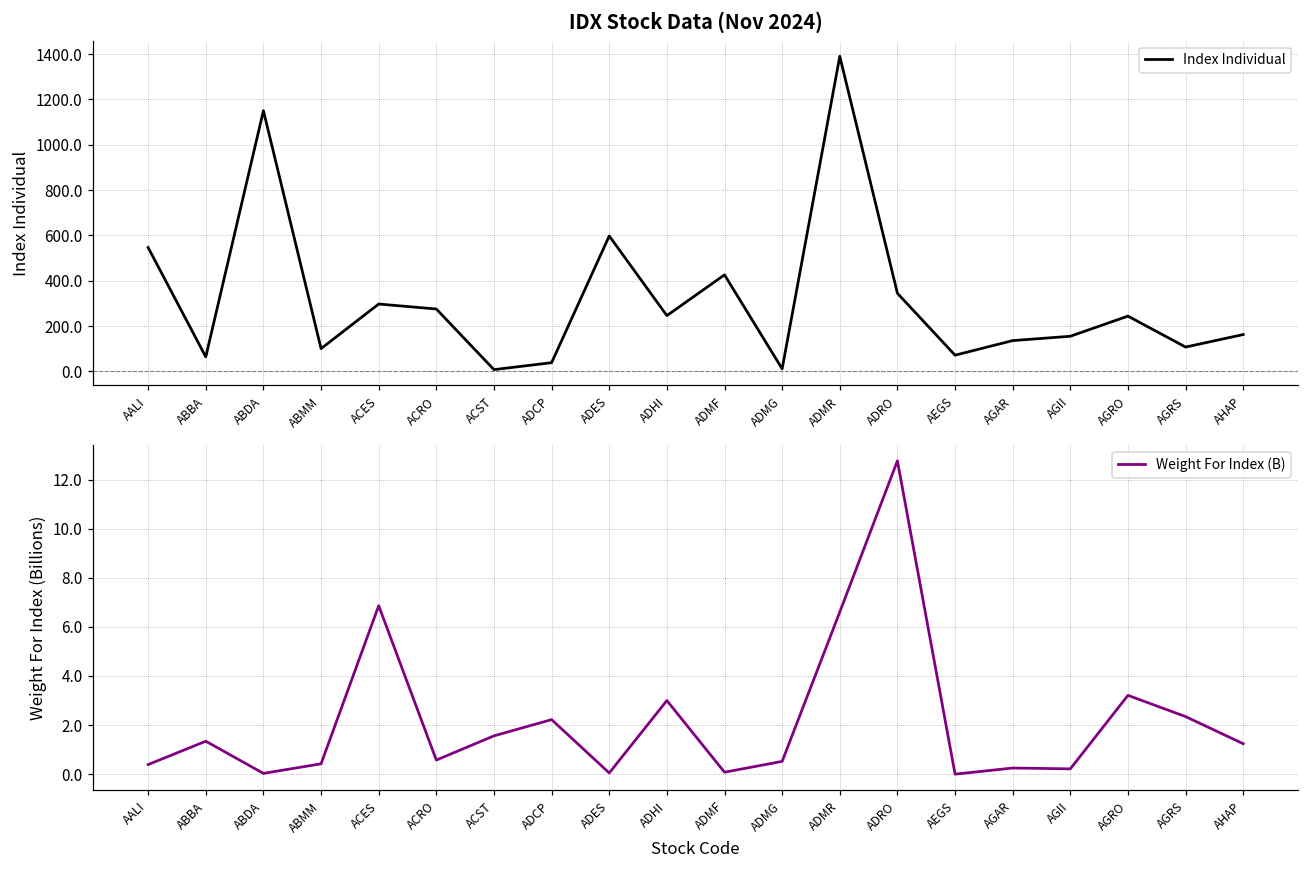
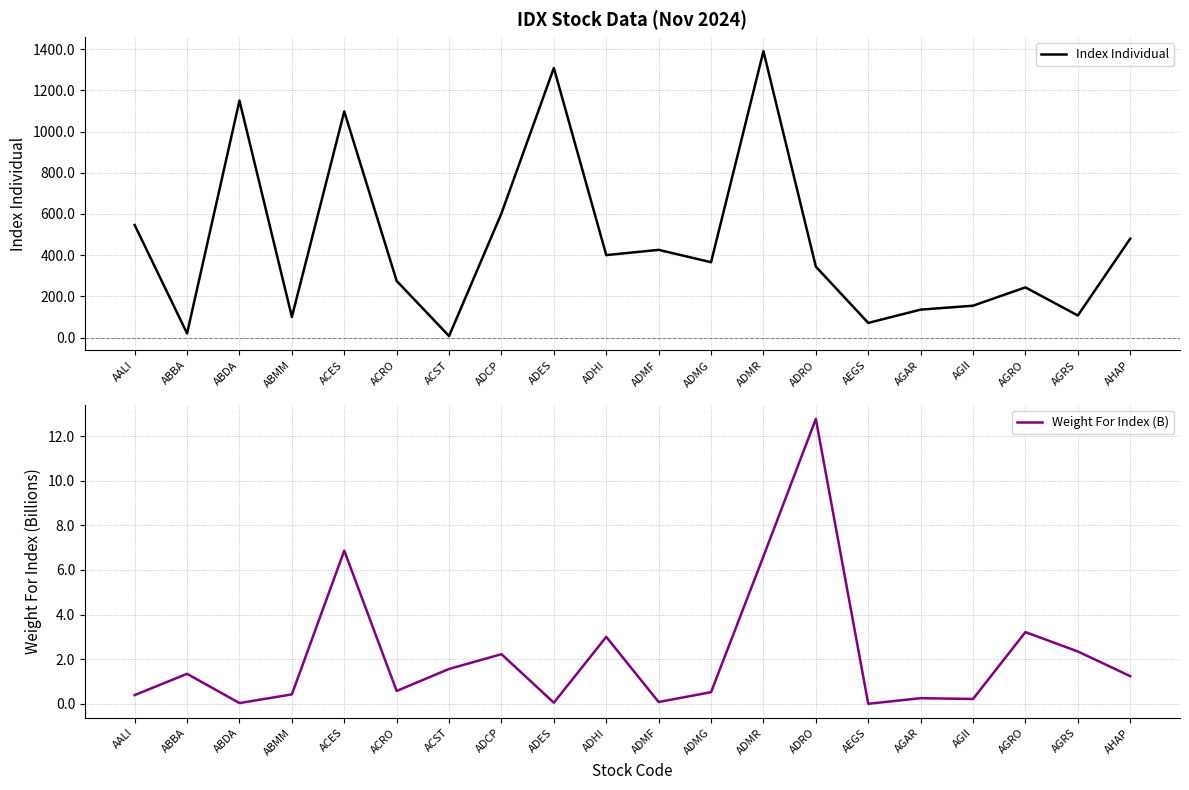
IDX Stock Data (Nov 2024), ABBA: 60 -> 20
IDX Stock Data (Nov 2024), ACES: 300 -> 1100
IDX Stock Data (Nov 2024), ADCP: 40 -> 600
IDX Stock Data (Nov 2024), ADES: 600 -> 1310
IDX Stock Data (Nov 2024), ADHI: 250 -> 400
IDX Stock Data (Nov 2024), ADMG: 10 -> 370
IDX Stock Data (Nov 2024), AHAP: 160 -> 480
